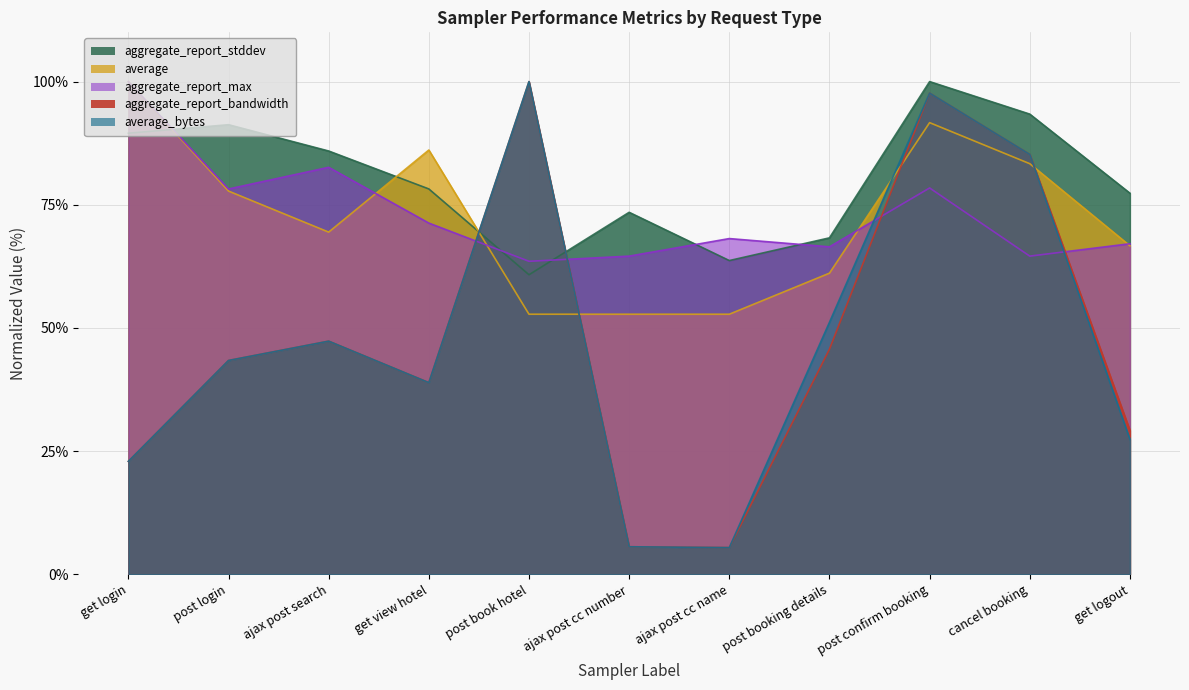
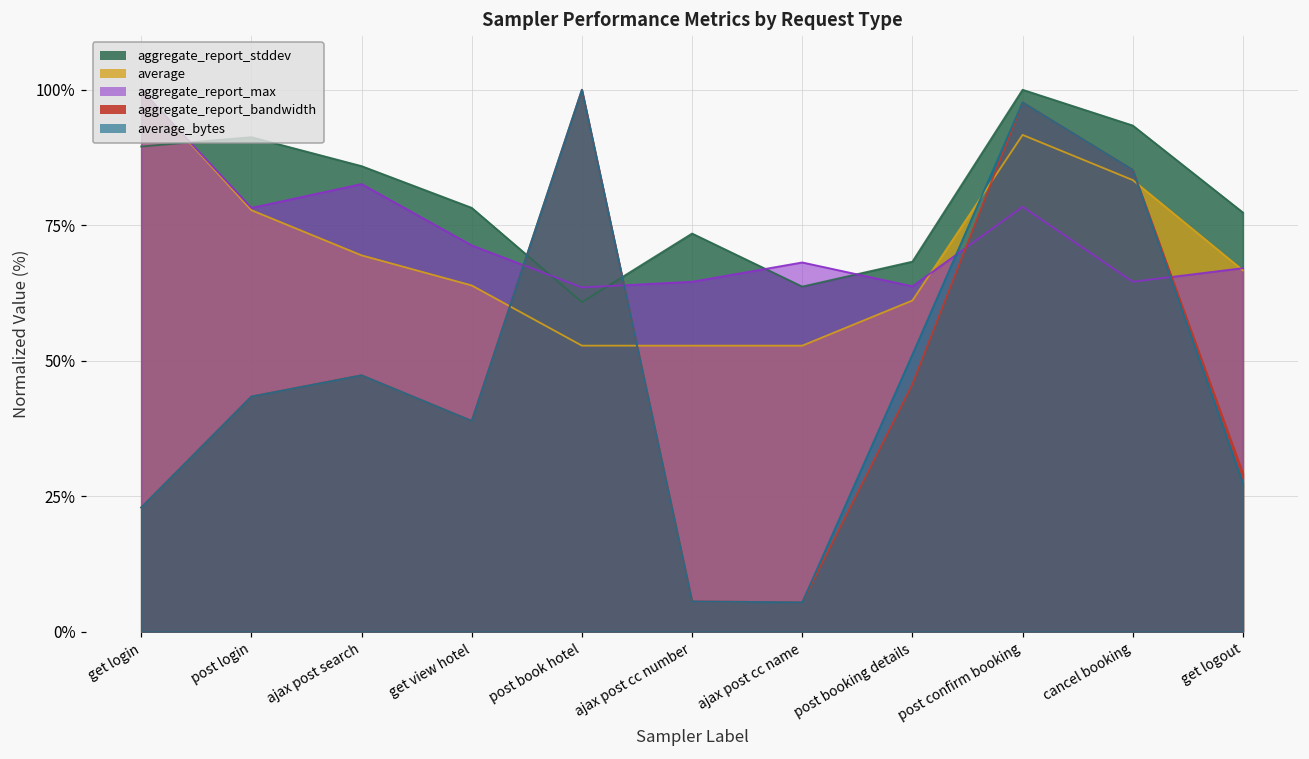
average, get view hotel: 86% -> 64%
aggregate_report_max, post booking details: 66% -> 64%
